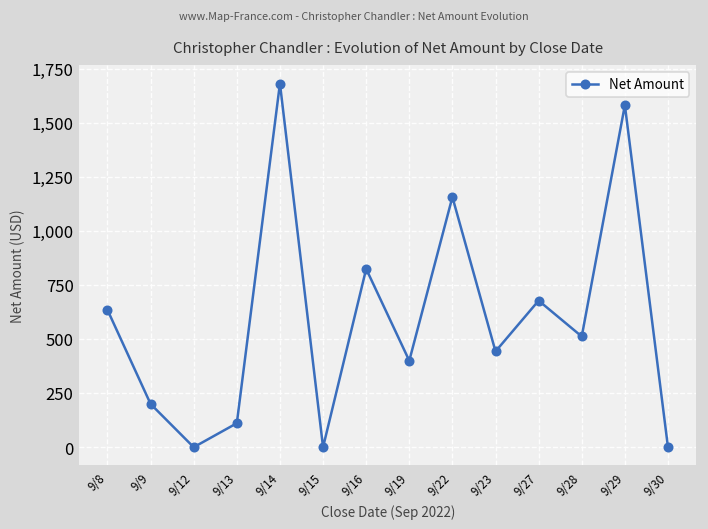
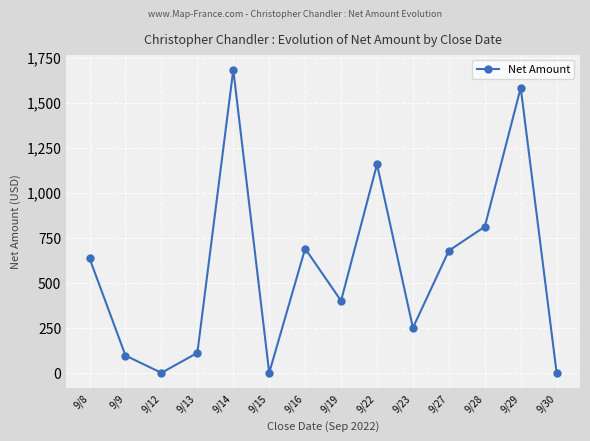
9/9: 200 -> 100
9/16: 820 -> 690
9/23: 440 -> 250
9/28: 510 -> 810
